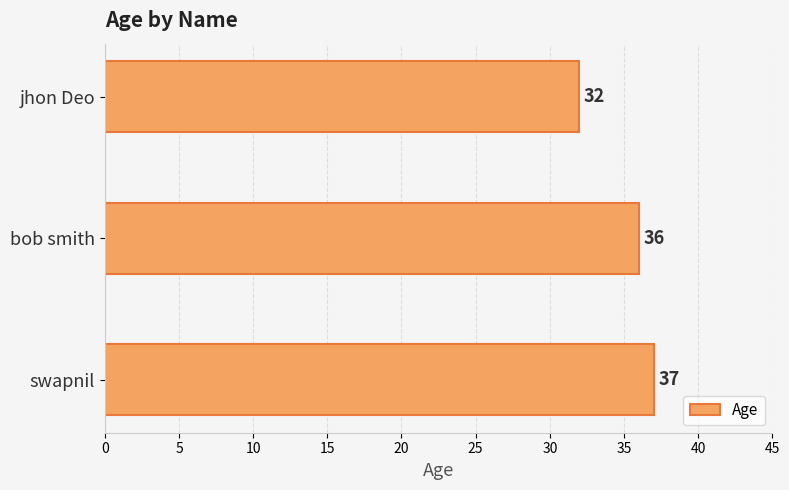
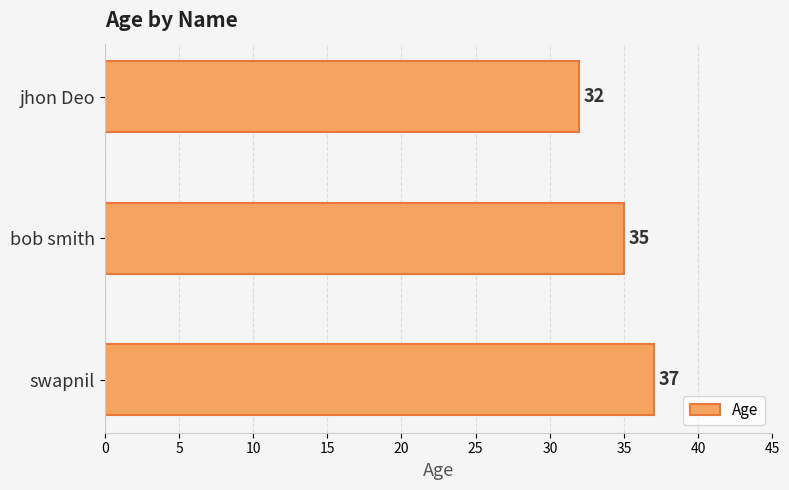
bob smith: 36 -> 35
